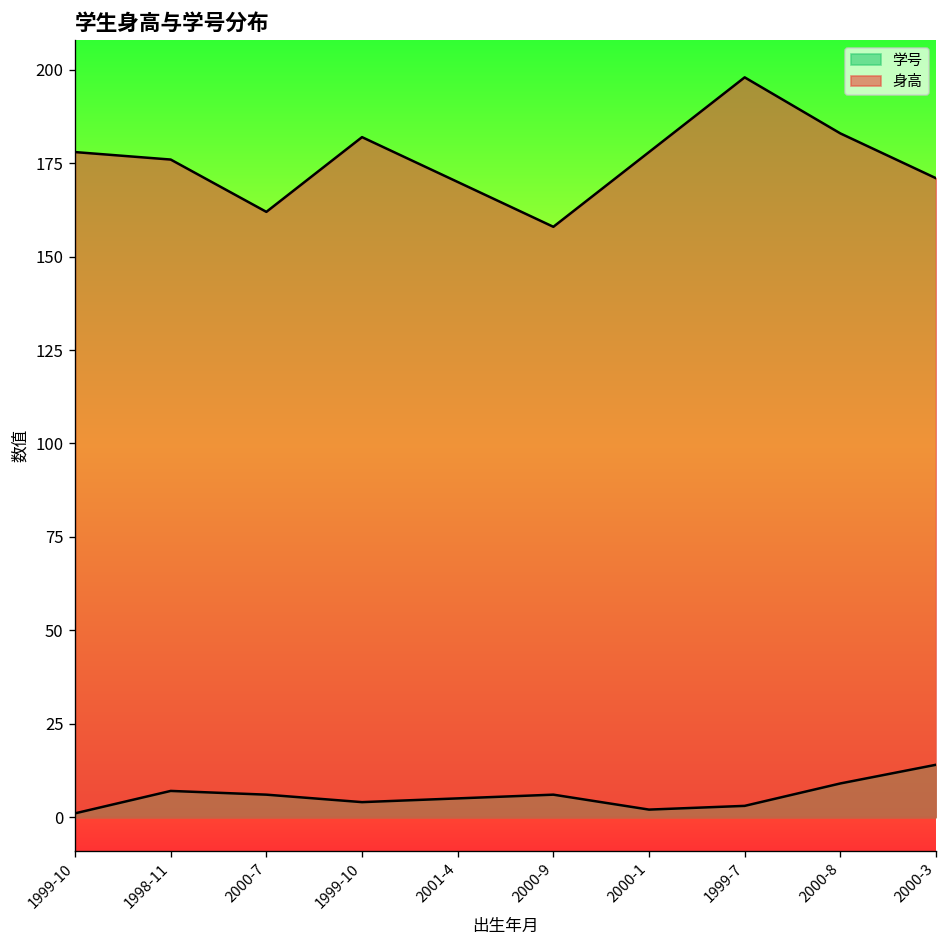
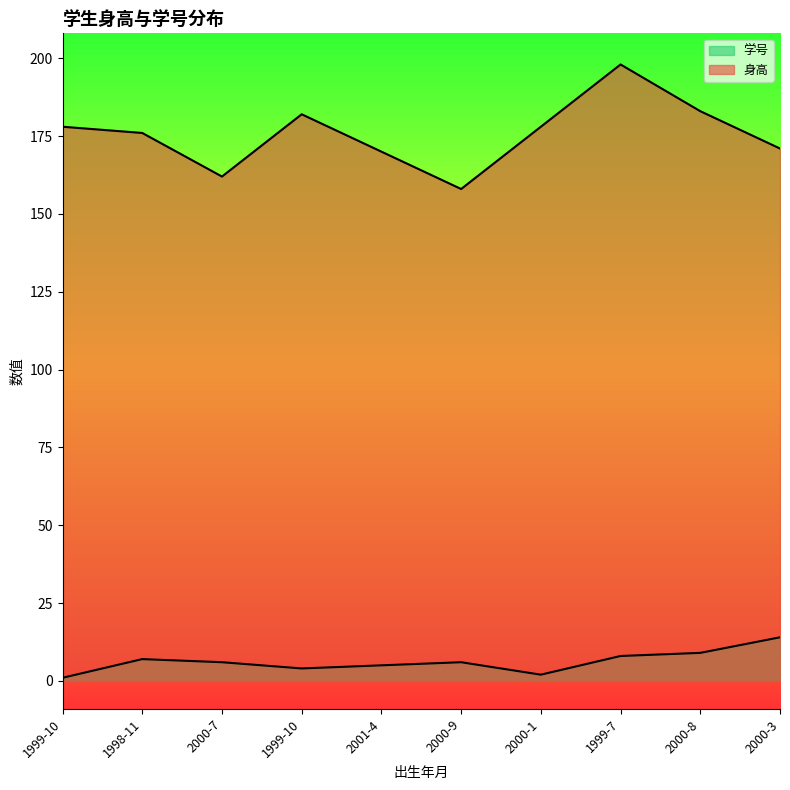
学号, 1999-7: 3 -> 8
